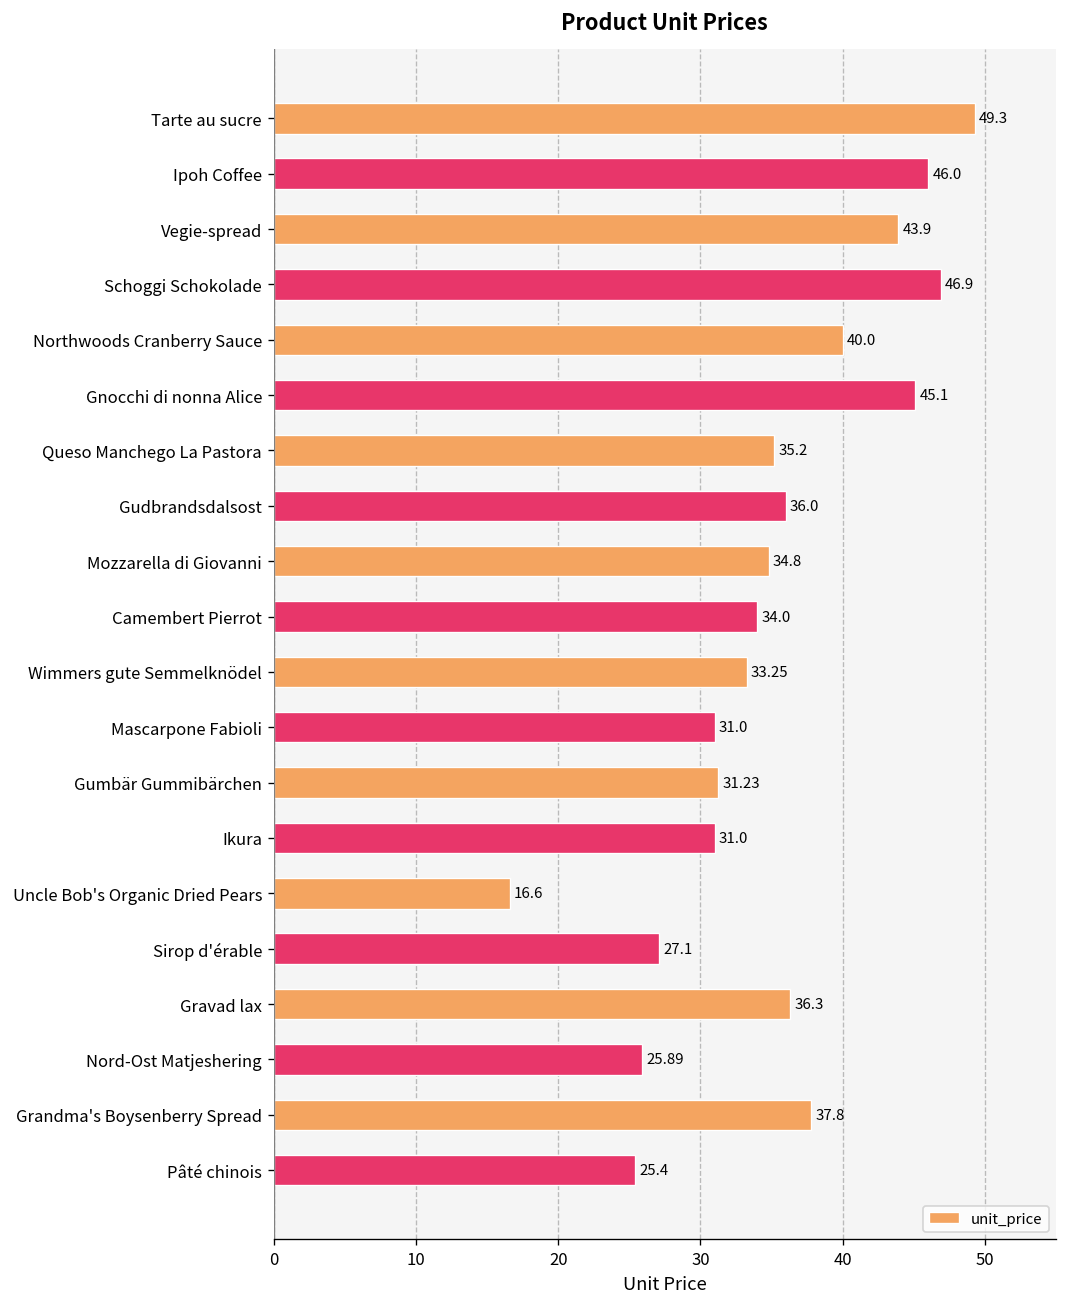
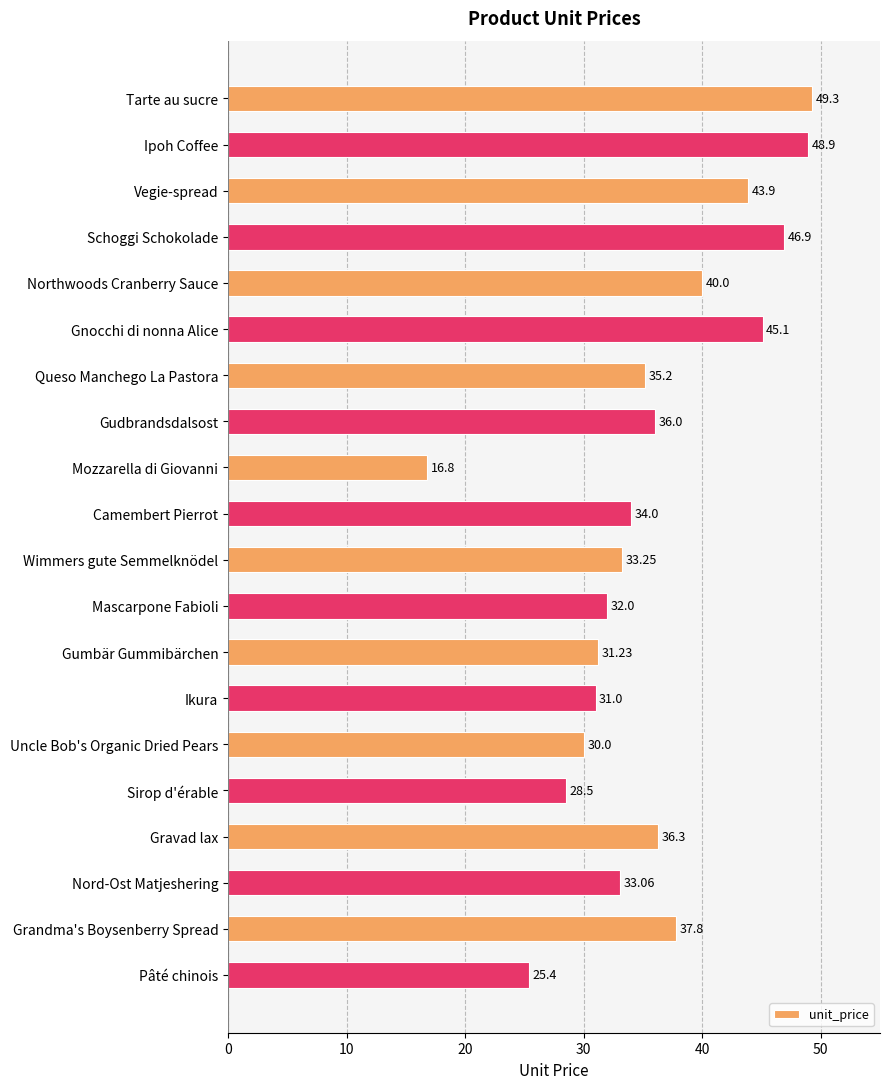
Ipoh Coffee: 46.0 -> 48.9
Mozzarella di Giovanni: 34.8 -> 16.8
Mascarpone Fabioli: 31.0 -> 32.0
Uncle Bob's Organic Dried Pears: 16.6 -> 30.0
Sirop d'érable: 27.1 -> 28.5
Nord-Ost Matjeshering: 25.89 -> 33.06
